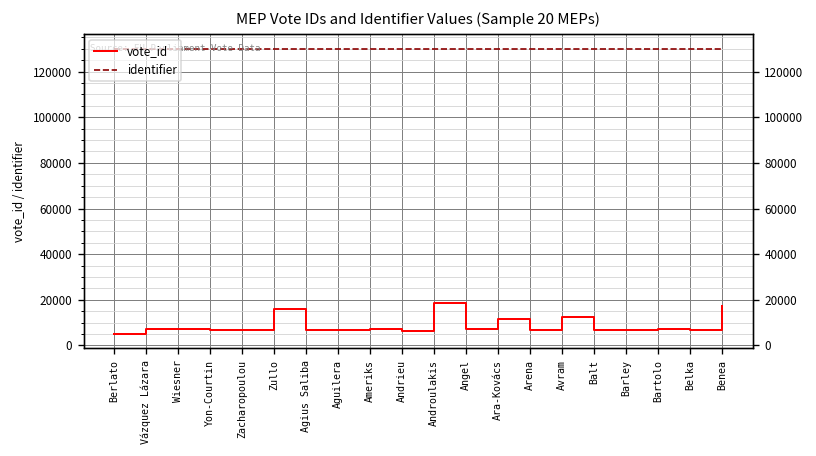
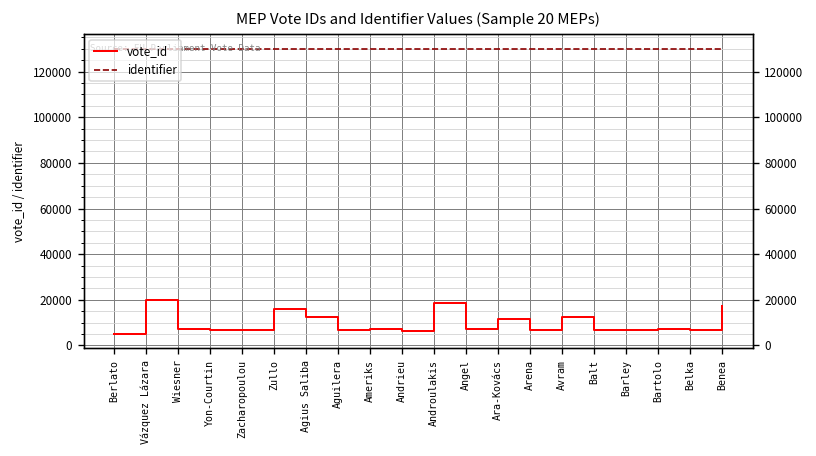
vote_id, Vázquez Lázara: 7000 -> 20000
vote_id, Agius Saliba: 7000 -> 13000
